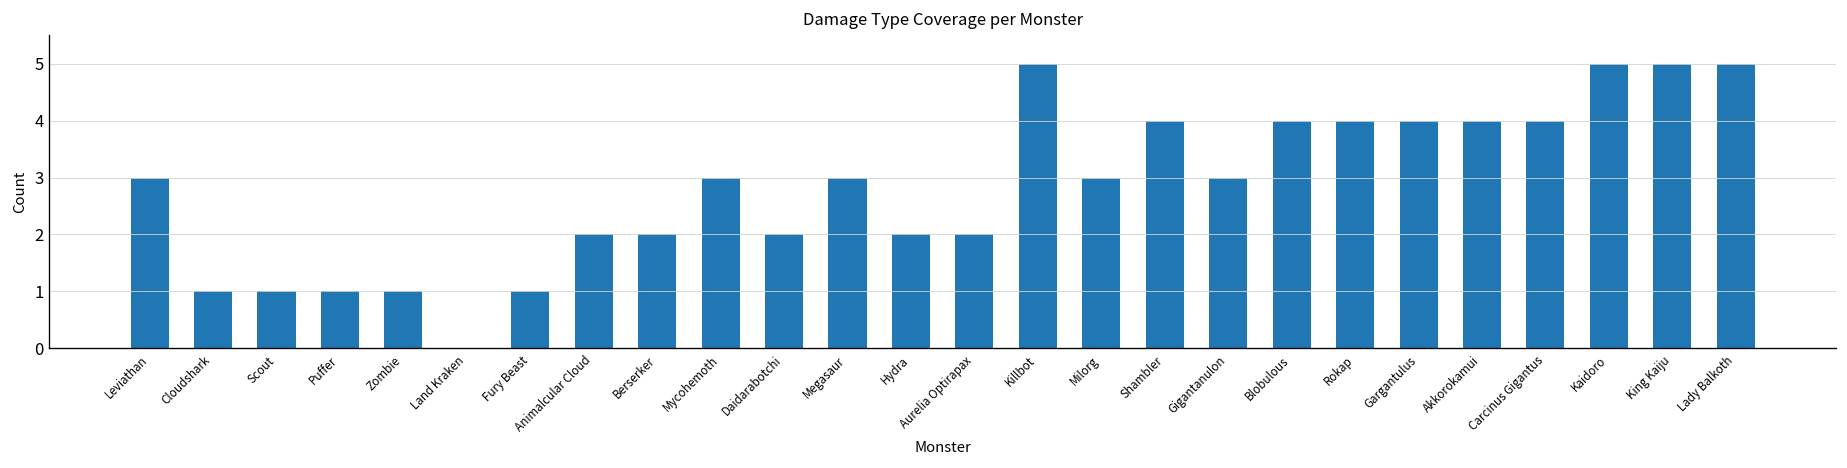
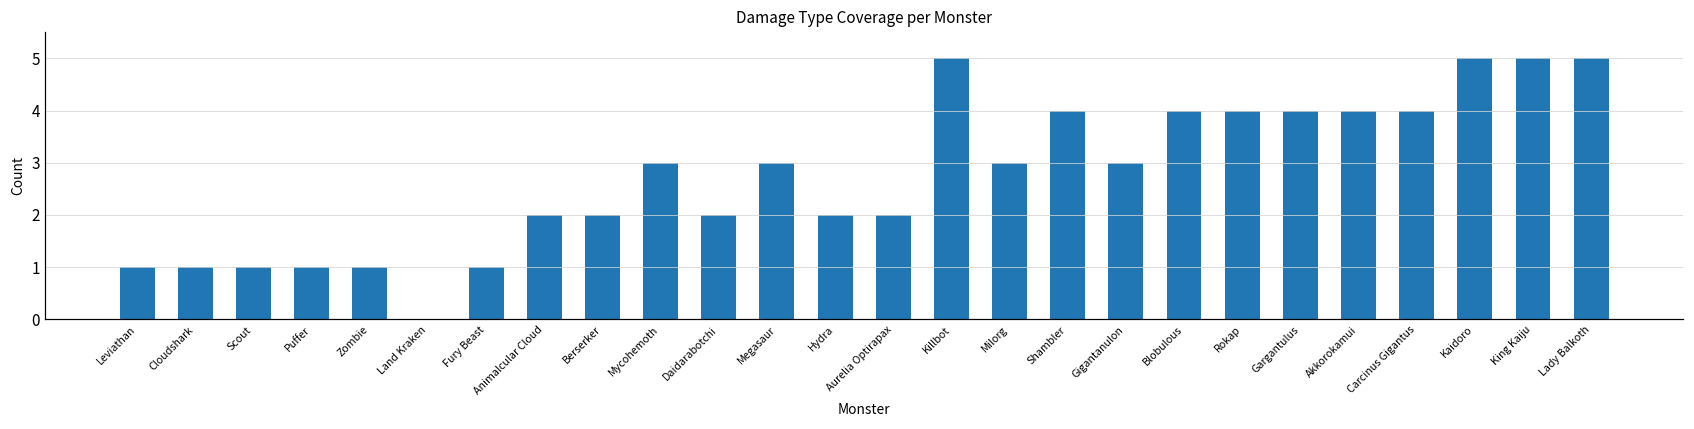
Leviathan: 3 -> 1
